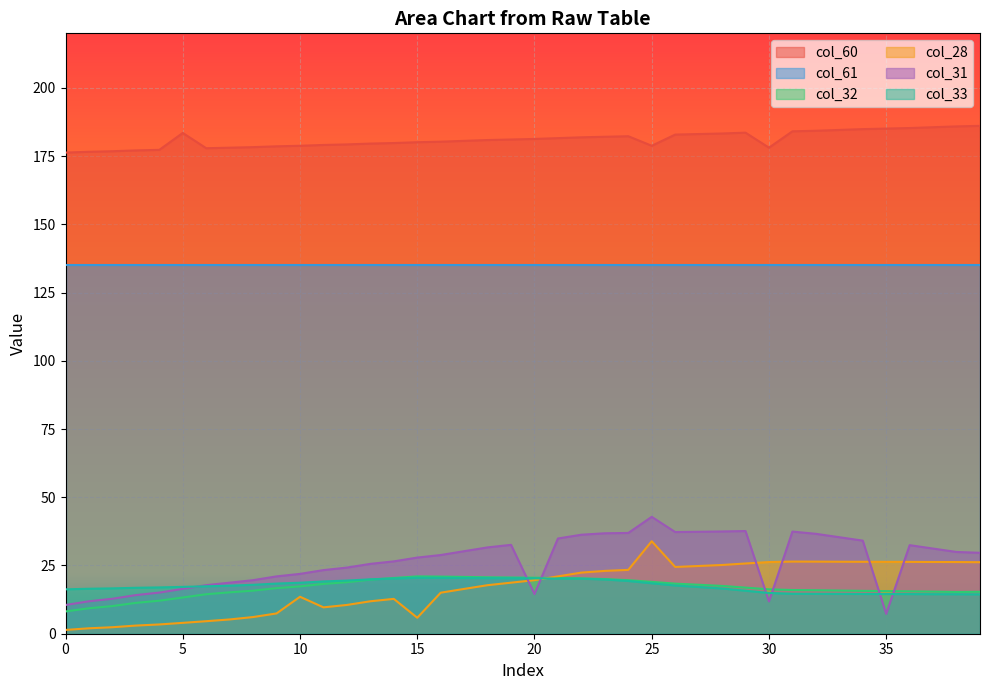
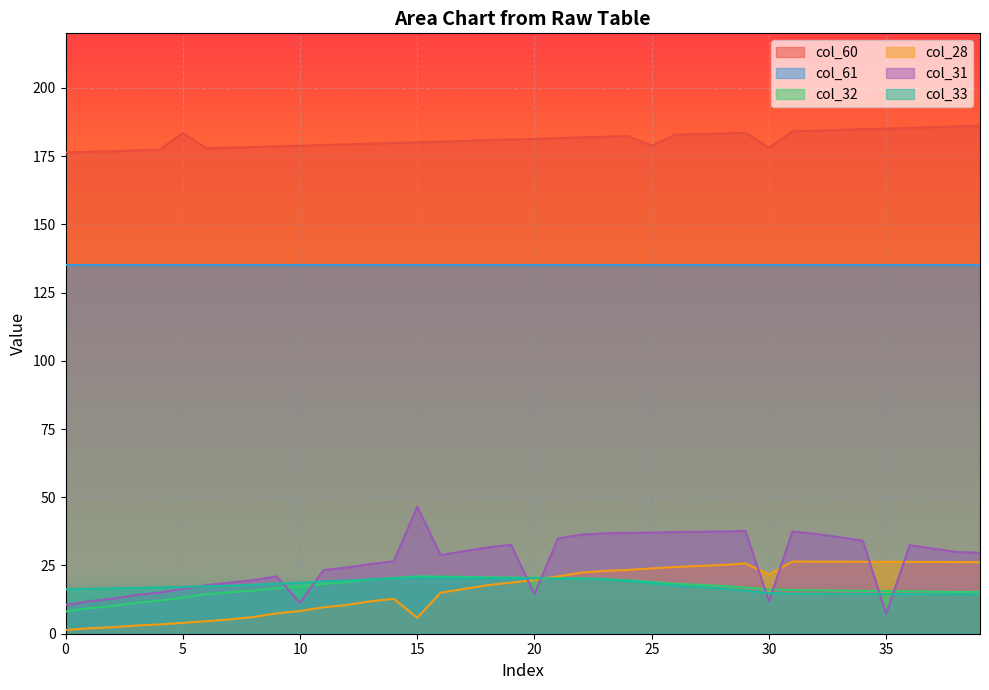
col_28, 10: 14 -> 8
col_31, 10: 22 -> 11
col_31, 15: 28 -> 47
col_28, 25: 34 -> 24
col_31, 25: 43 -> 37
col_28, 30: 26 -> 22
